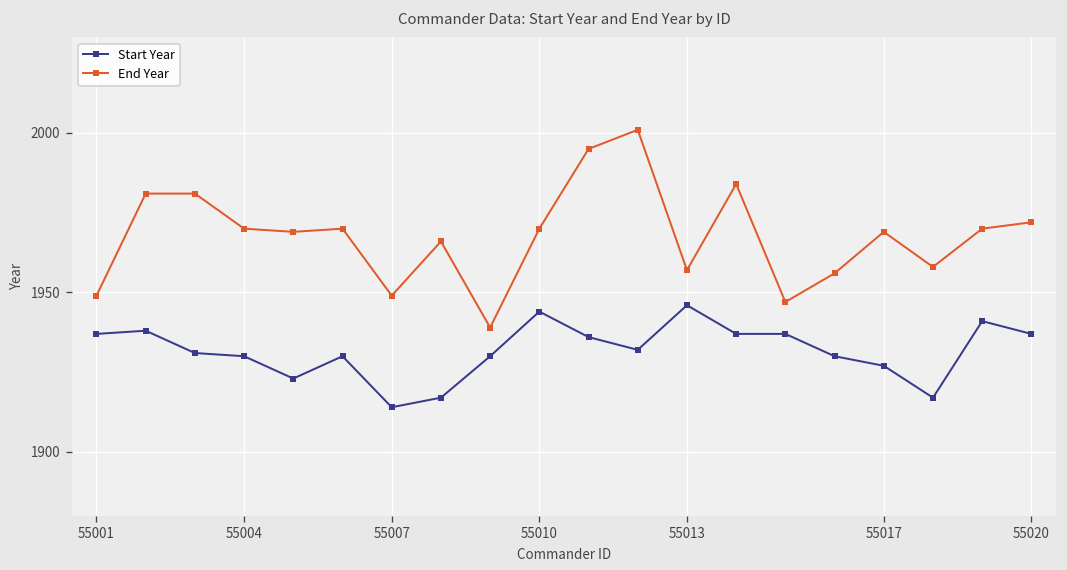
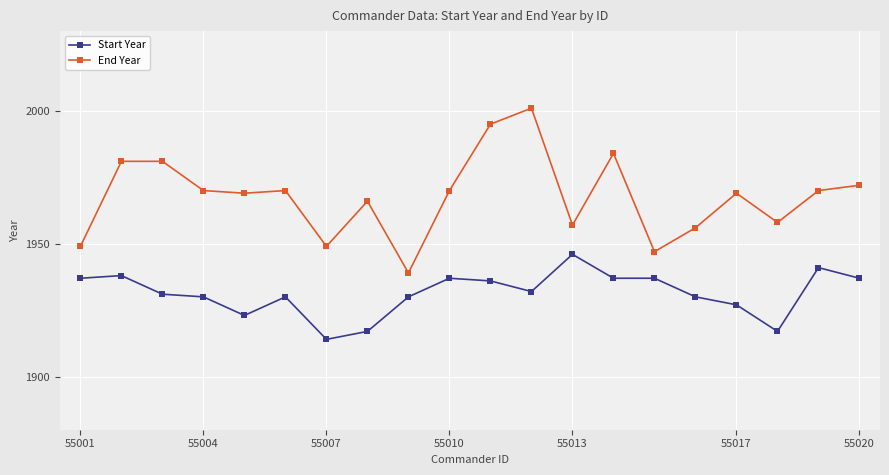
Start Year, 55010: 1944 -> 1937
